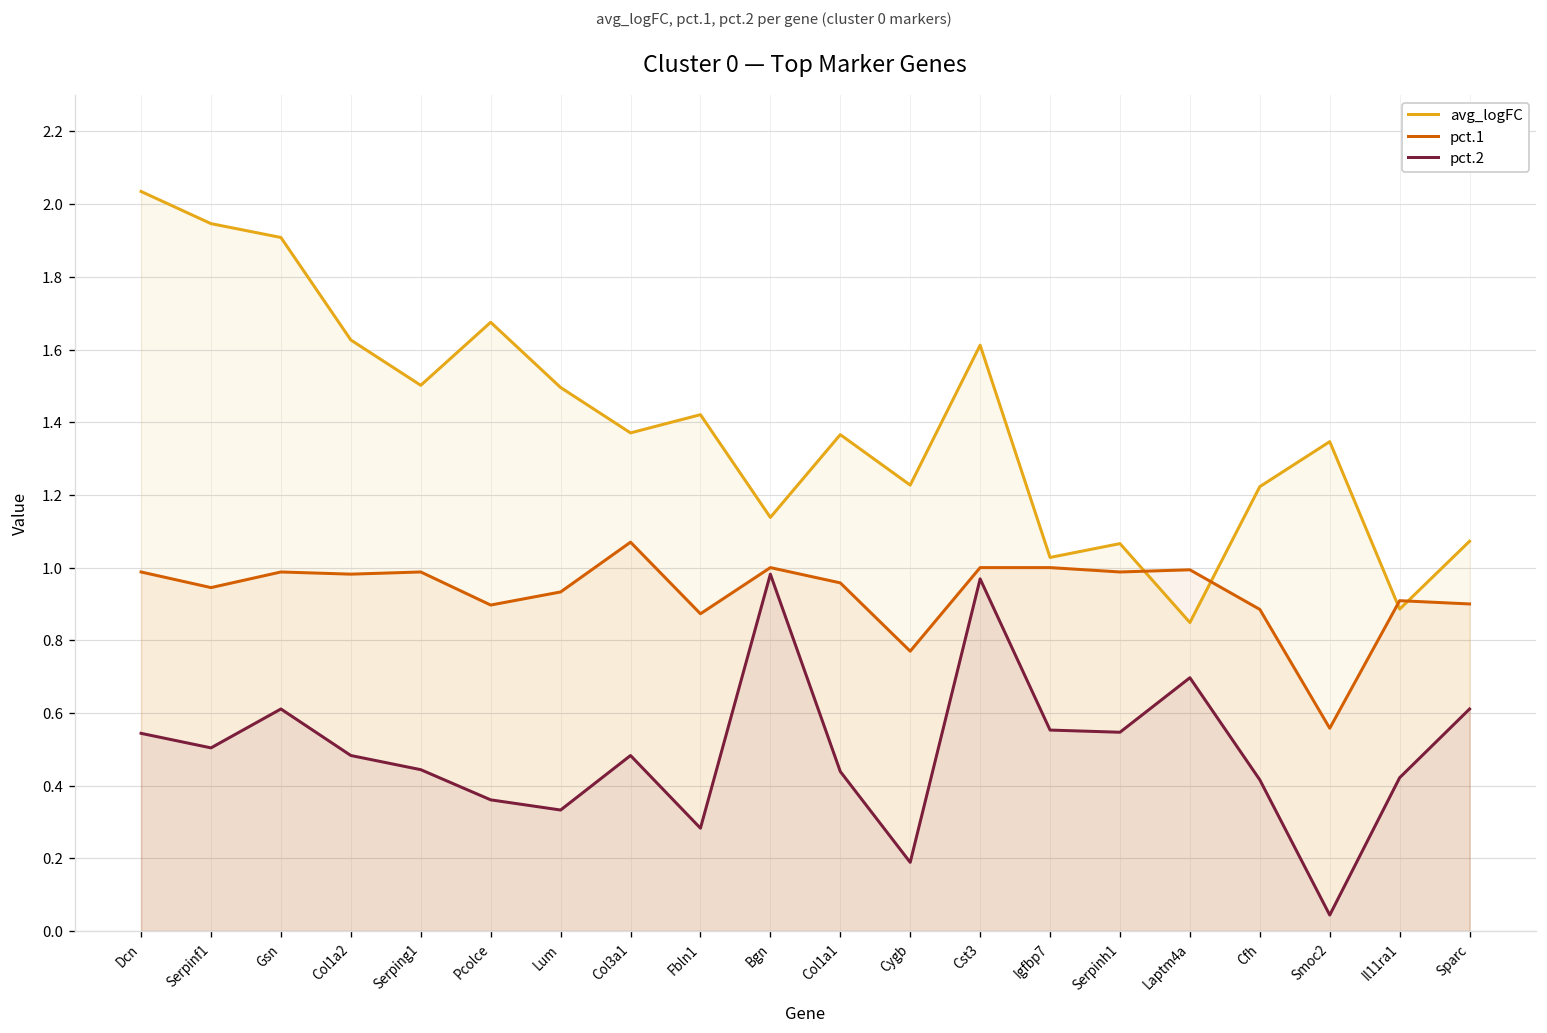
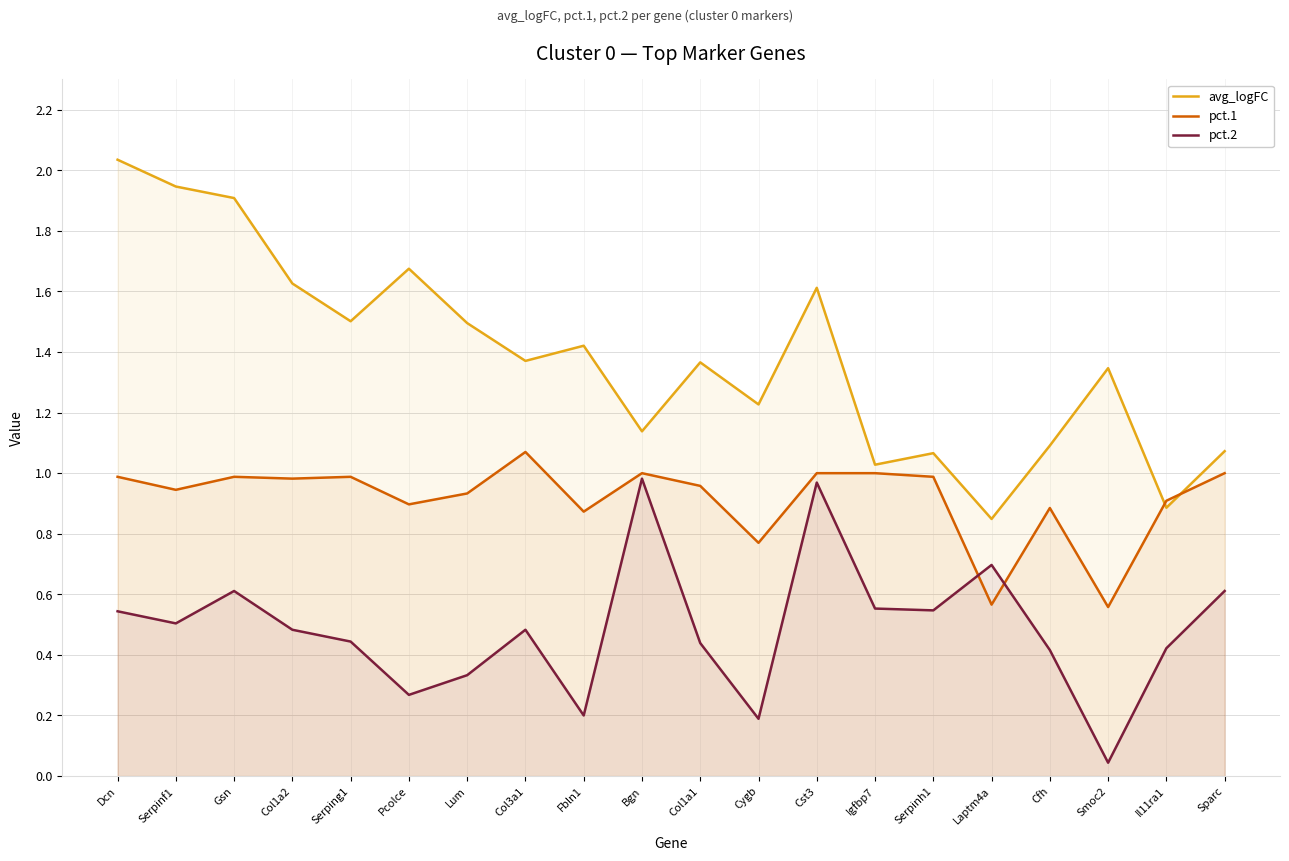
pct.2, Pcolce: 0.36 -> 0.27
pct.2, Fbln1: 0.28 -> 0.20
pct.1, Laptm4a: 0.99 -> 0.57
avg_logFC, Cfh: 1.22 -> 1.09
pct.1, Sparc: 0.9 -> 1.0
